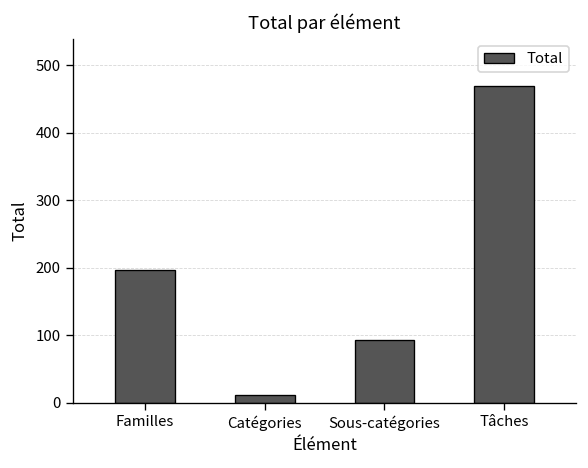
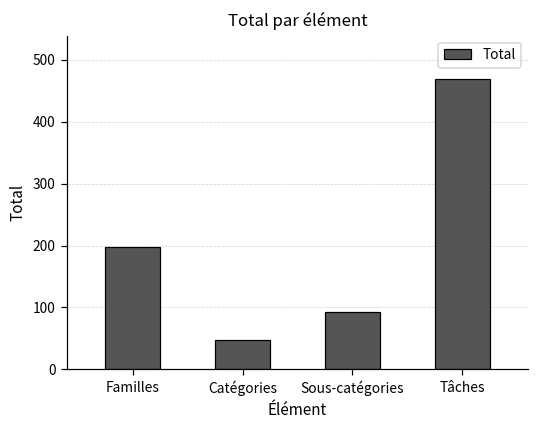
Catégories: 10 -> 50
